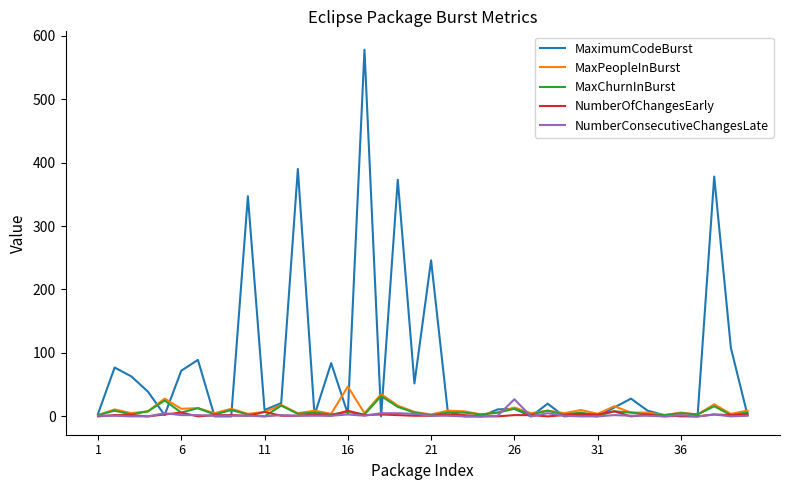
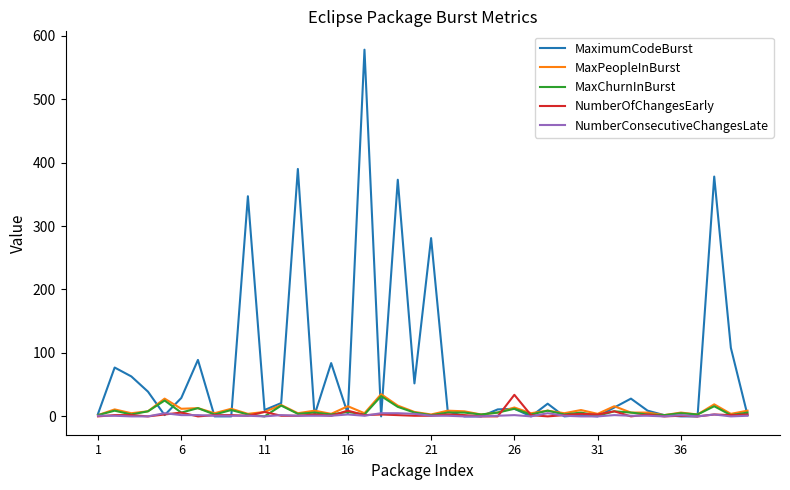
MaximumCodeBurst, 6: 70 -> 30
MaxPeopleInBurst, 16: 50 -> 20
MaximumCodeBurst, 21: 250 -> 280
NumberOfChangesEarly, 26: 0 -> 30
NumberConsecutiveChangesLate, 26: 30 -> 0
